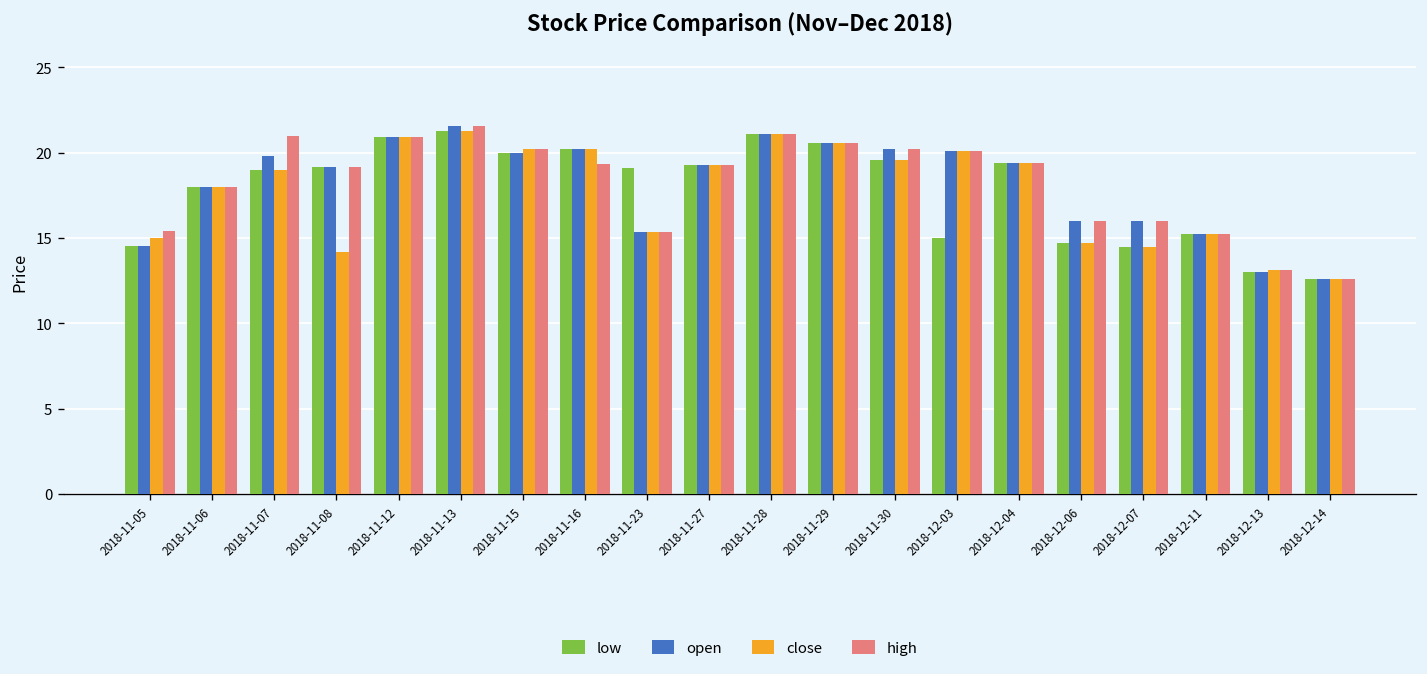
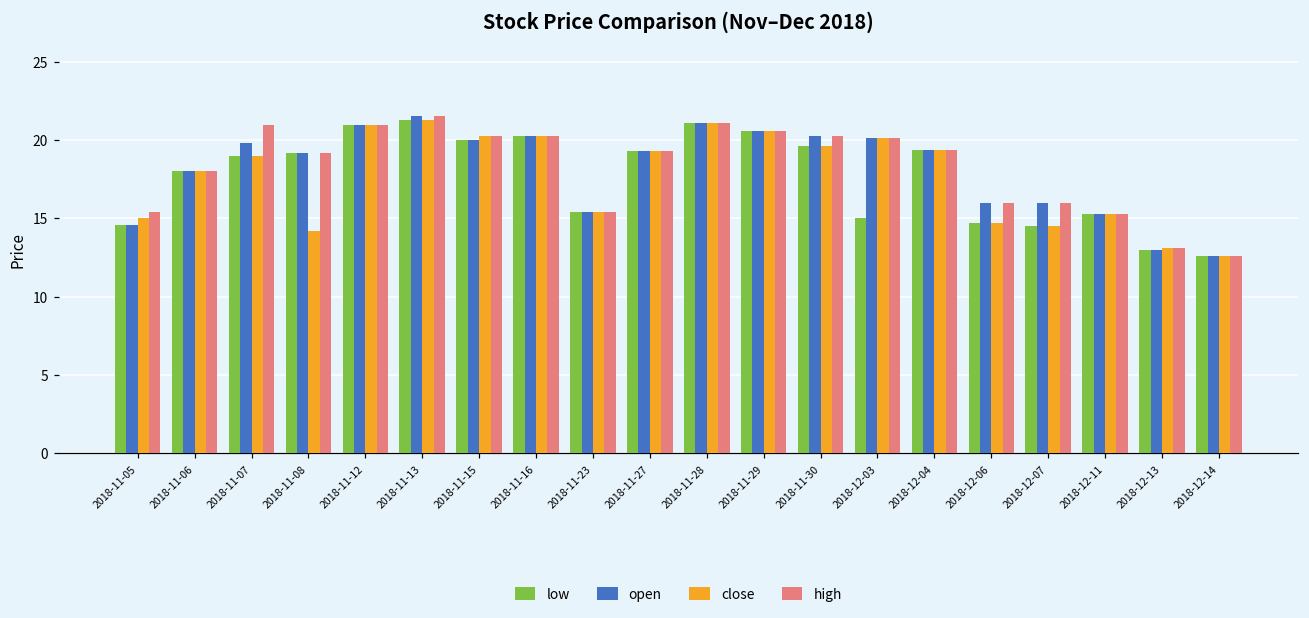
high, 2018-11-16: 19.3 -> 20.3
low, 2018-11-23: 19.1 -> 15.4
